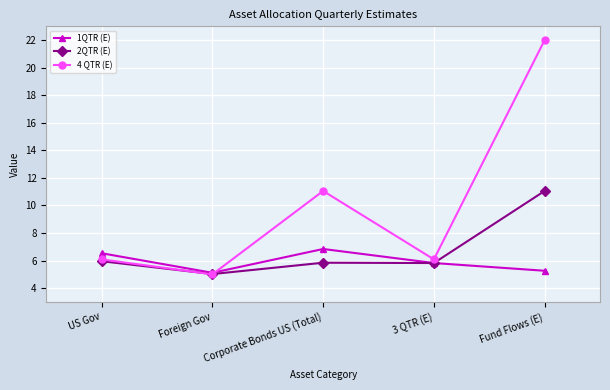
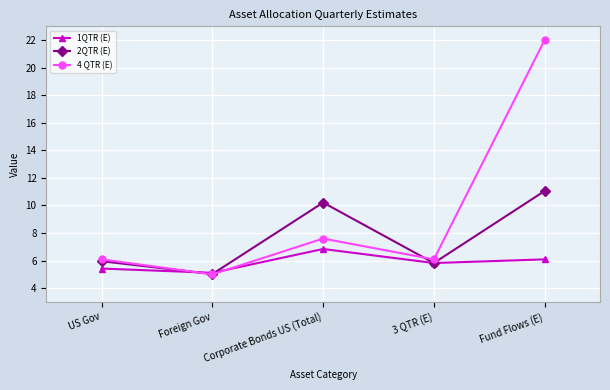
1QTR (E), US Gov: 6.5 -> 5.4
2QTR (E), Corporate Bonds US (Total): 5.8 -> 10.2
4 QTR (E), Corporate Bonds US (Total): 11.1 -> 7.6
1QTR (E), Fund Flows (E): 5.3 -> 6.1
